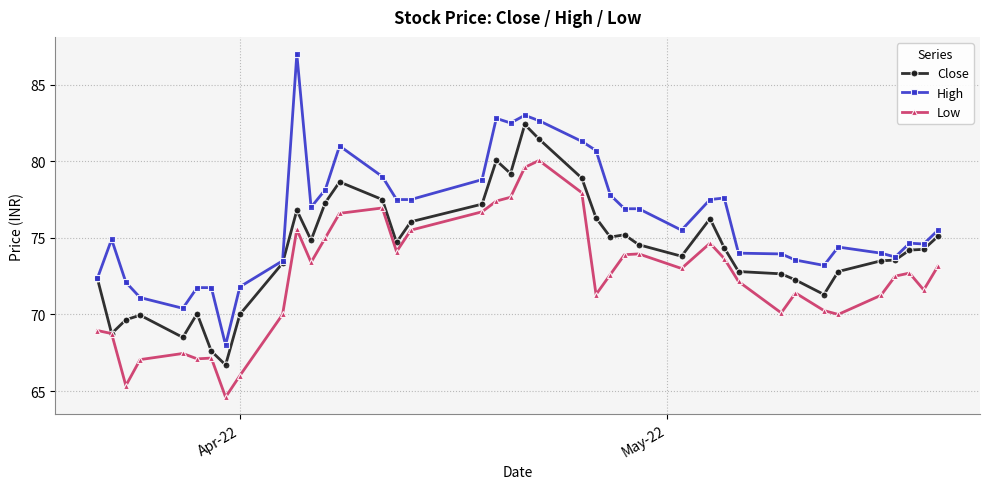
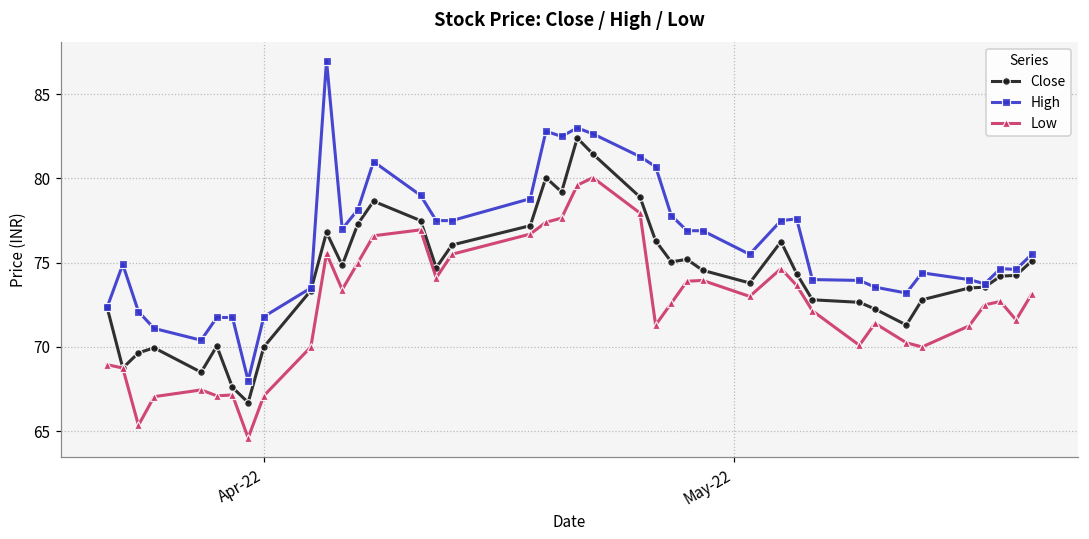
Low, Apr-22: 66.0 -> 67.1
